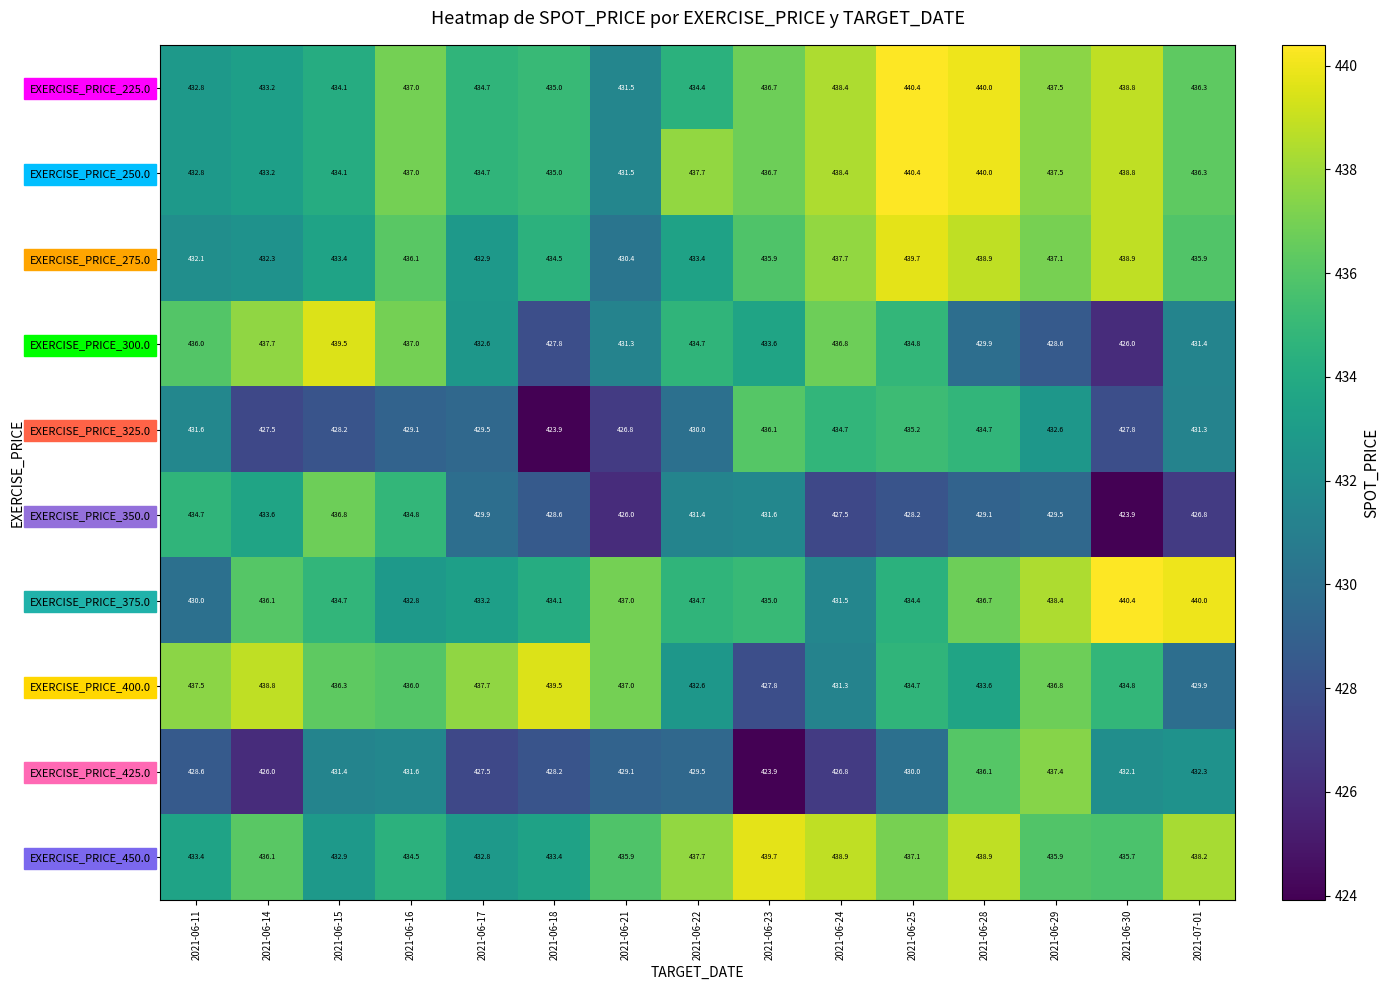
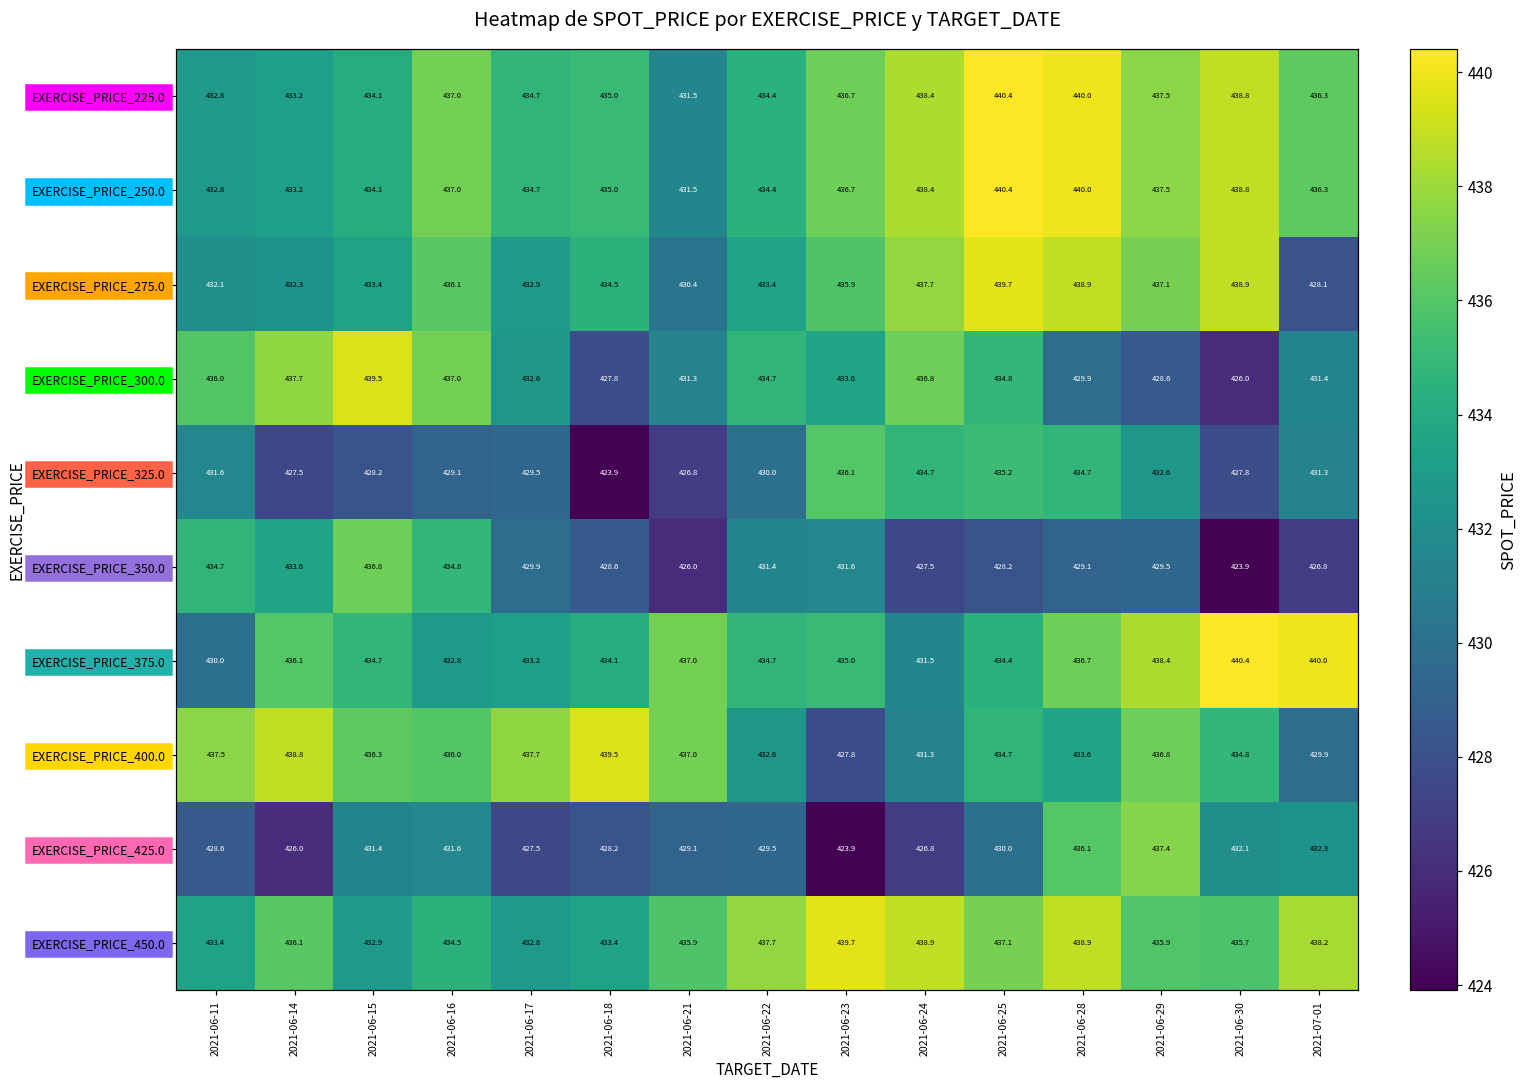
EXERCISE_PRICE_250.0, 2021-06-22: 437.7 -> 434.4
EXERCISE_PRICE_275.0, 2021-07-01: 435.9 -> 428.1
